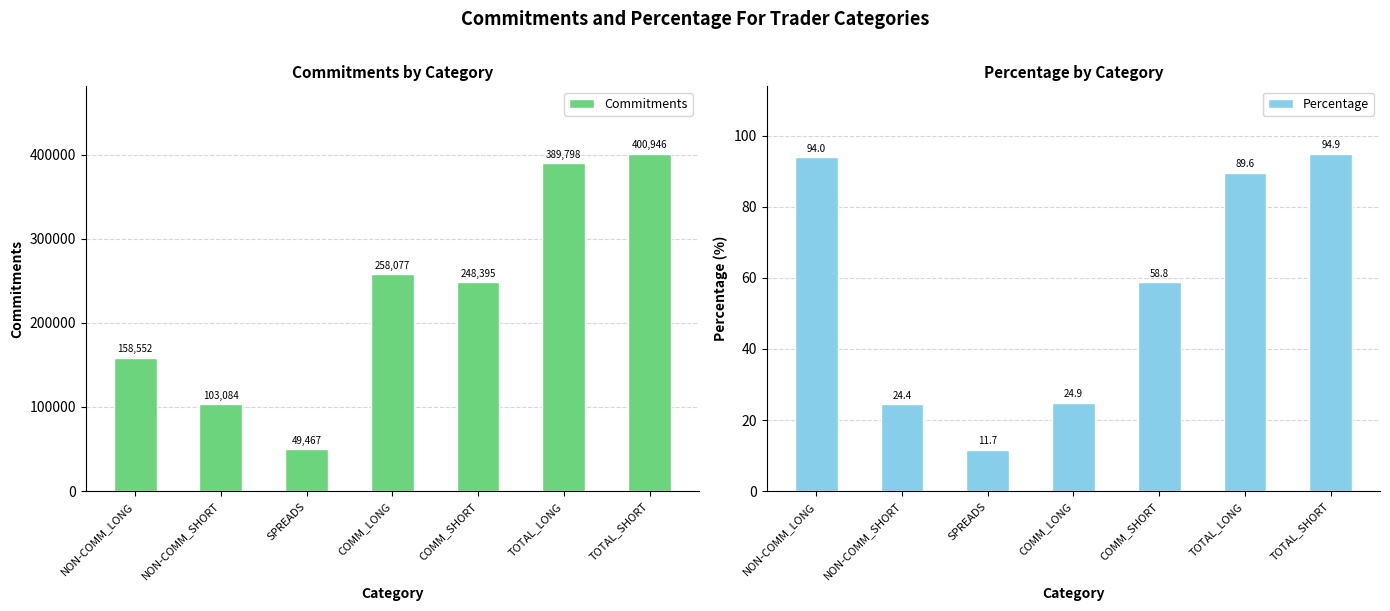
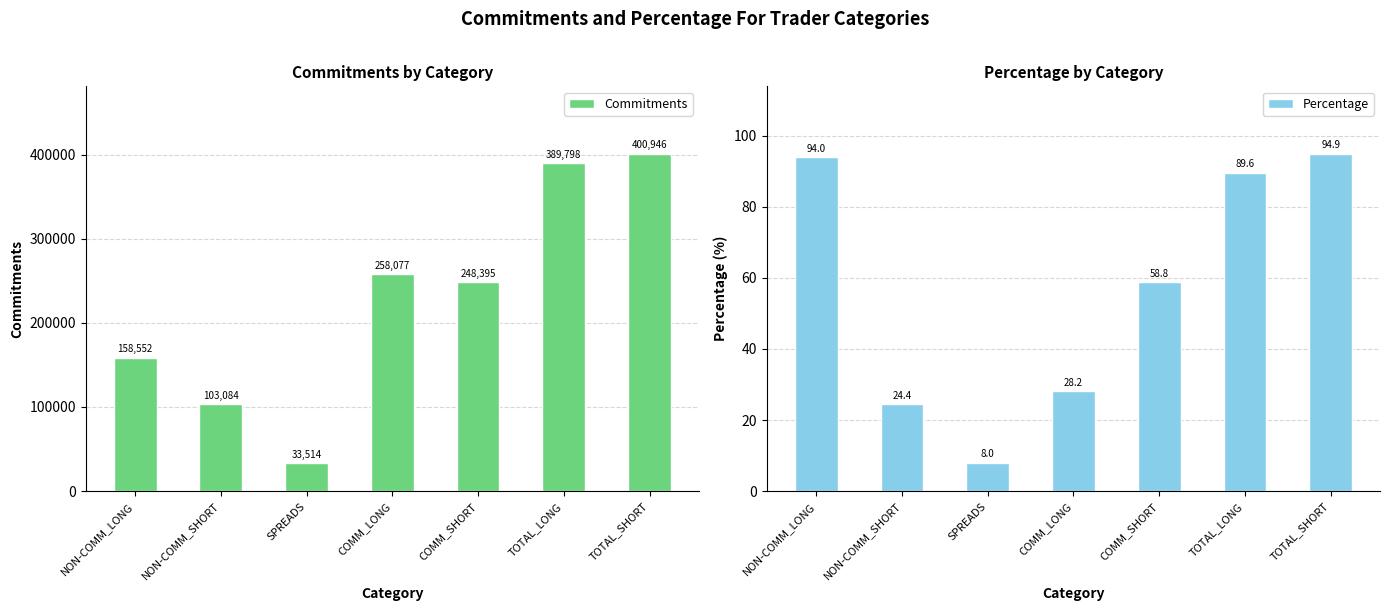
Commitments by Category, SPREADS: 49,467 -> 33,514
Percentage by Category, SPREADS: 11.7 -> 8.0
Percentage by Category, COMM_LONG: 24.9 -> 28.2
